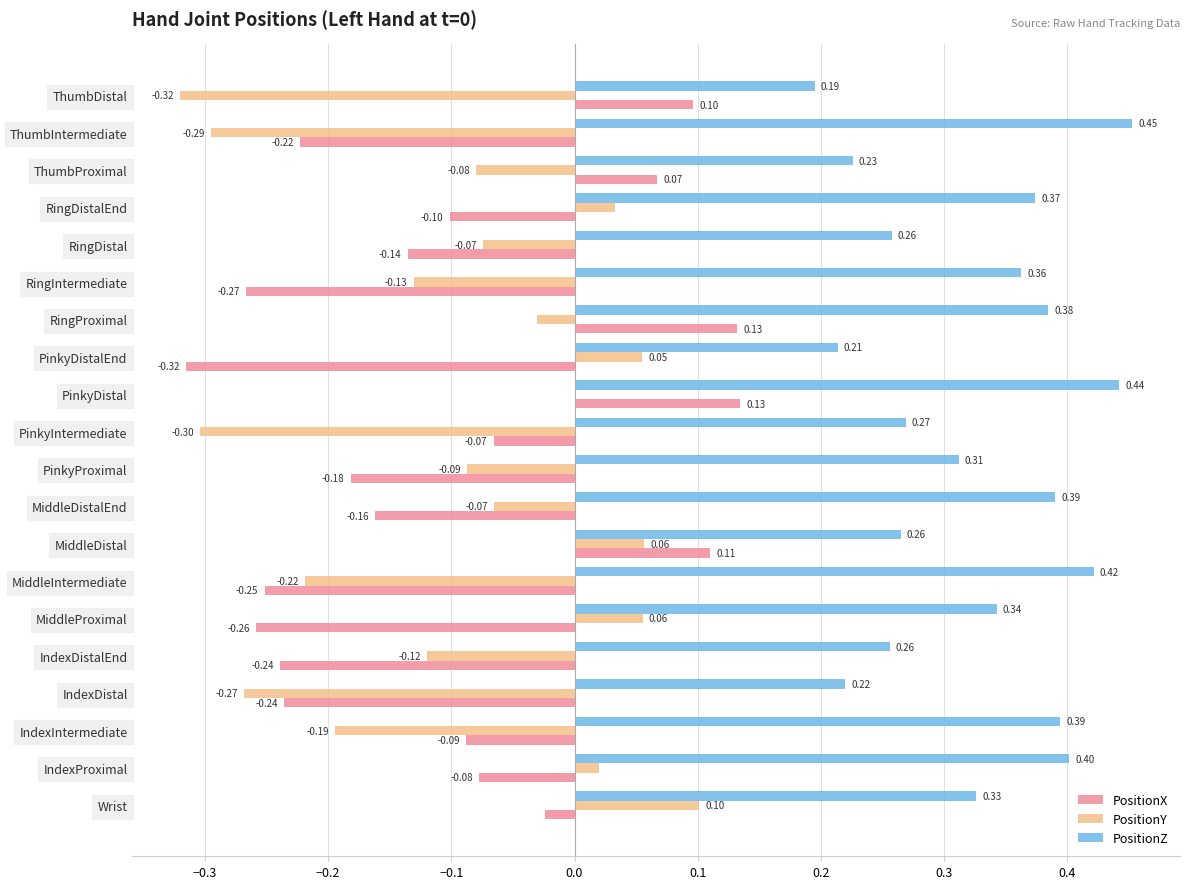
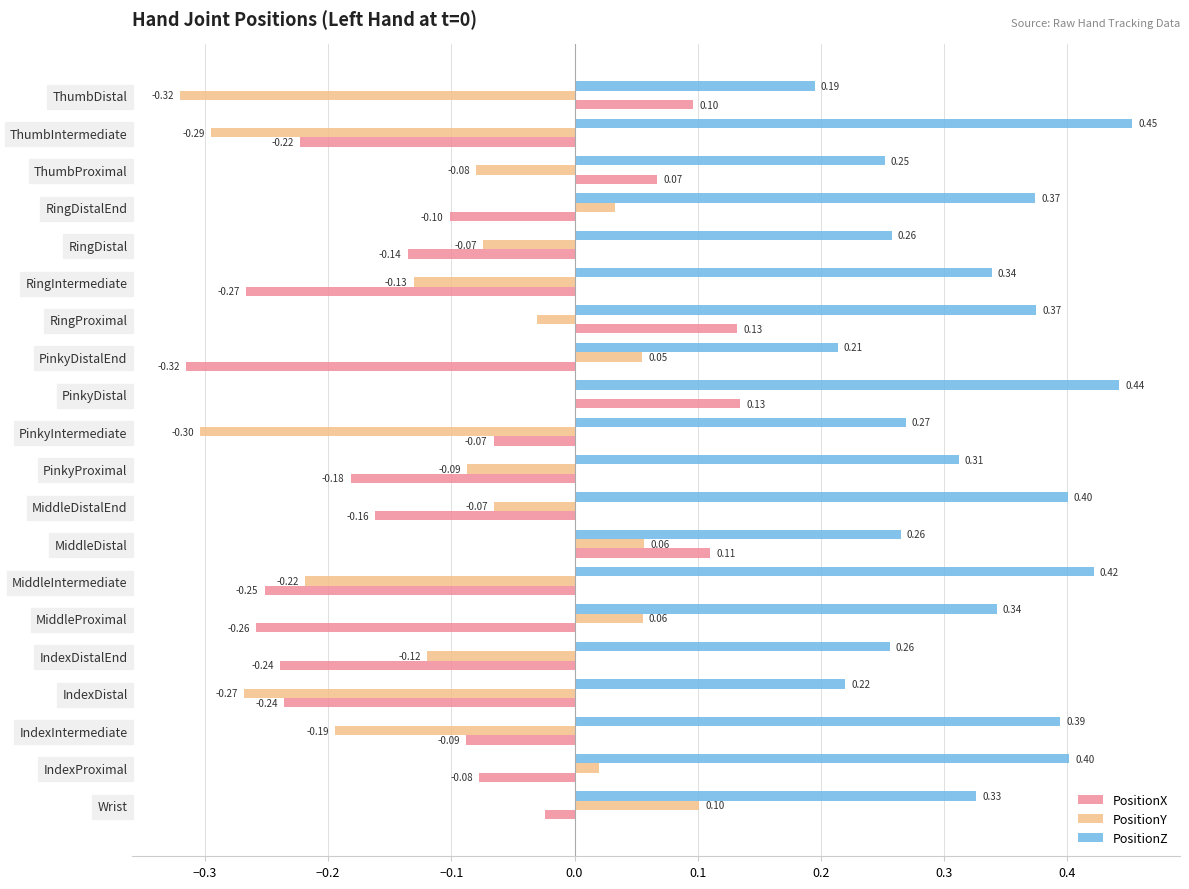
PositionZ, ThumbProximal: 0.23 -> 0.25
PositionZ, RingIntermediate: 0.36 -> 0.34
PositionZ, RingProximal: 0.38 -> 0.37
PositionZ, MiddleDistalEnd: 0.39 -> 0.40
